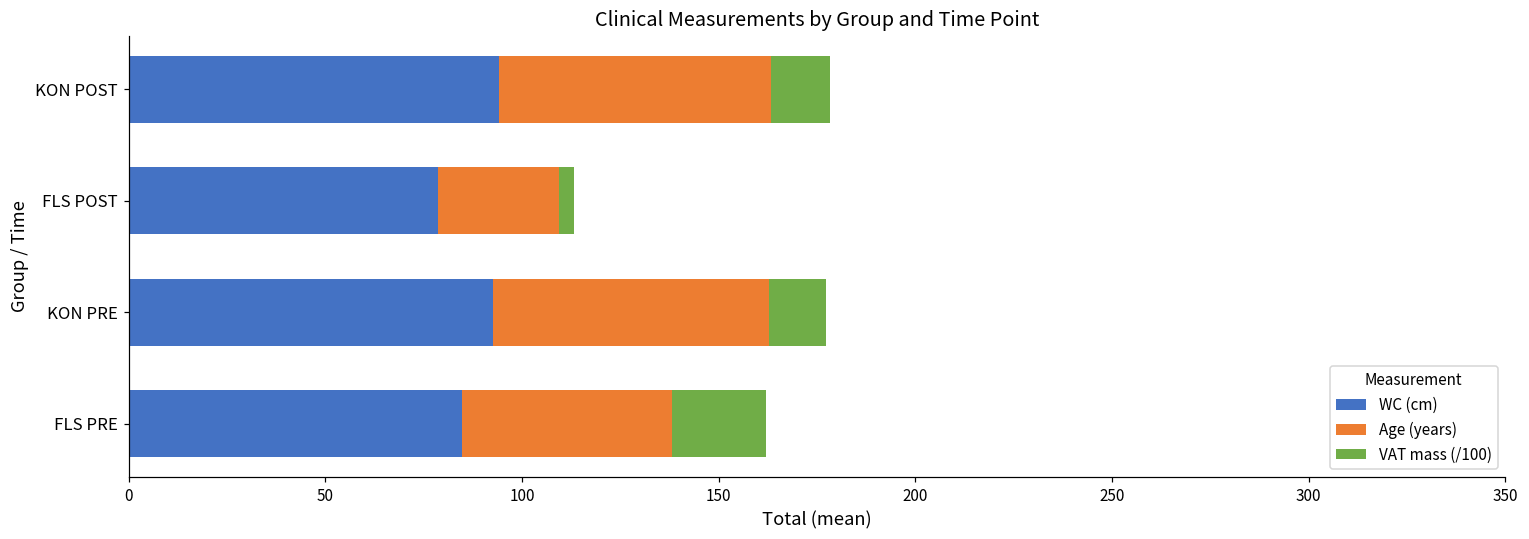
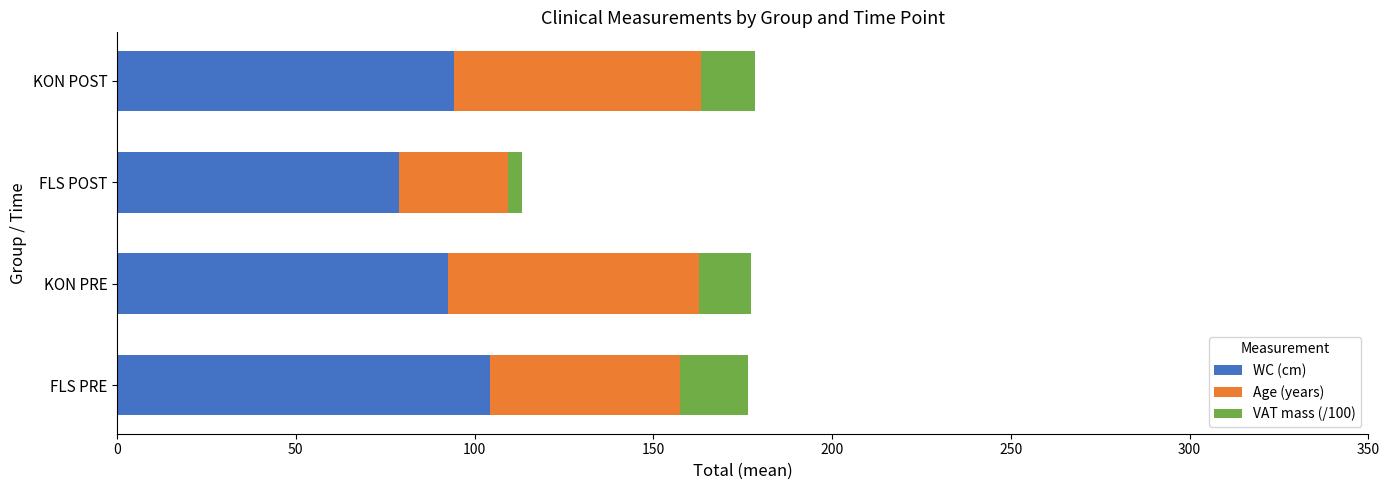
WC (cm), FLS PRE: 85 -> 104
VAT mass (/100), FLS PRE: 24 -> 19
